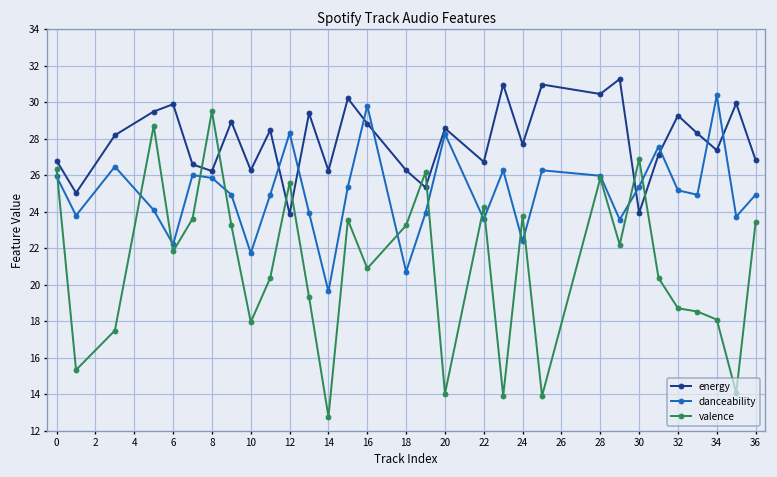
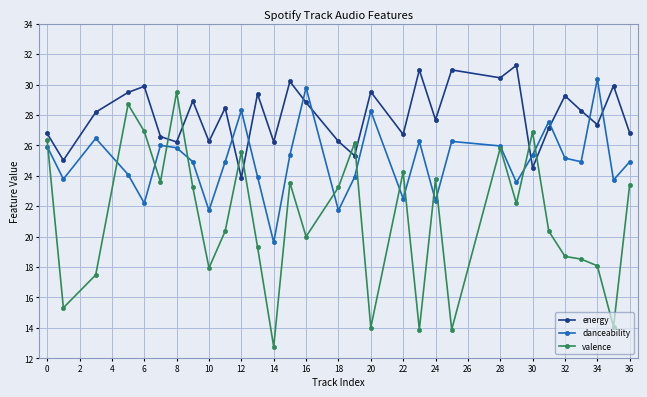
valence, 6: 21.8 -> 26.9
valence, 16: 20.9 -> 20.0
danceability, 18: 20.7 -> 21.7
energy, 20: 28.6 -> 29.5
danceability, 22: 23.6 -> 22.5
energy, 30: 23.9 -> 24.5
